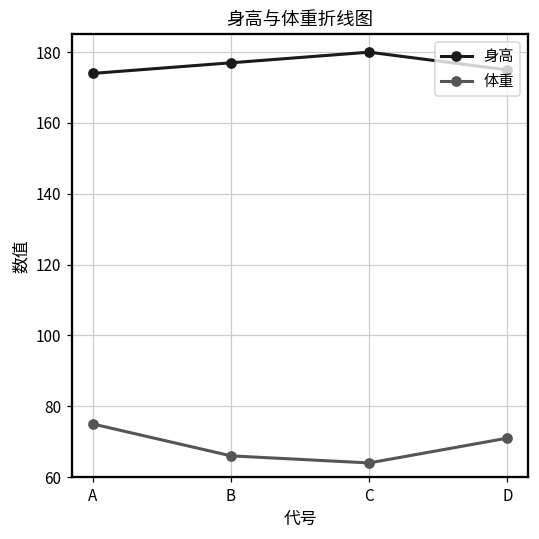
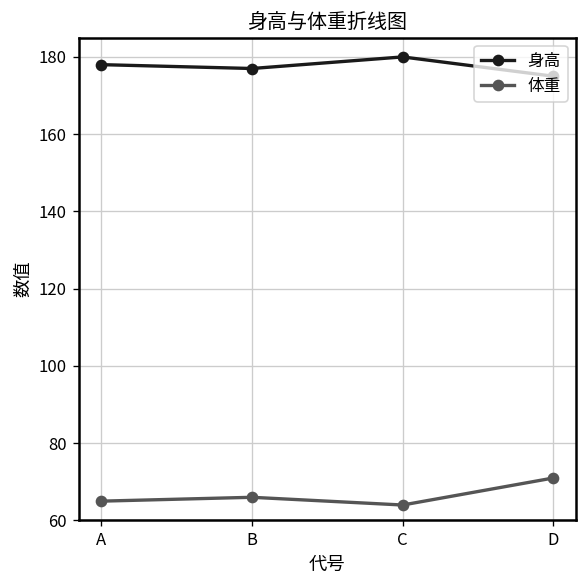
身高, A: 174 -> 178
体重, A: 75 -> 65
